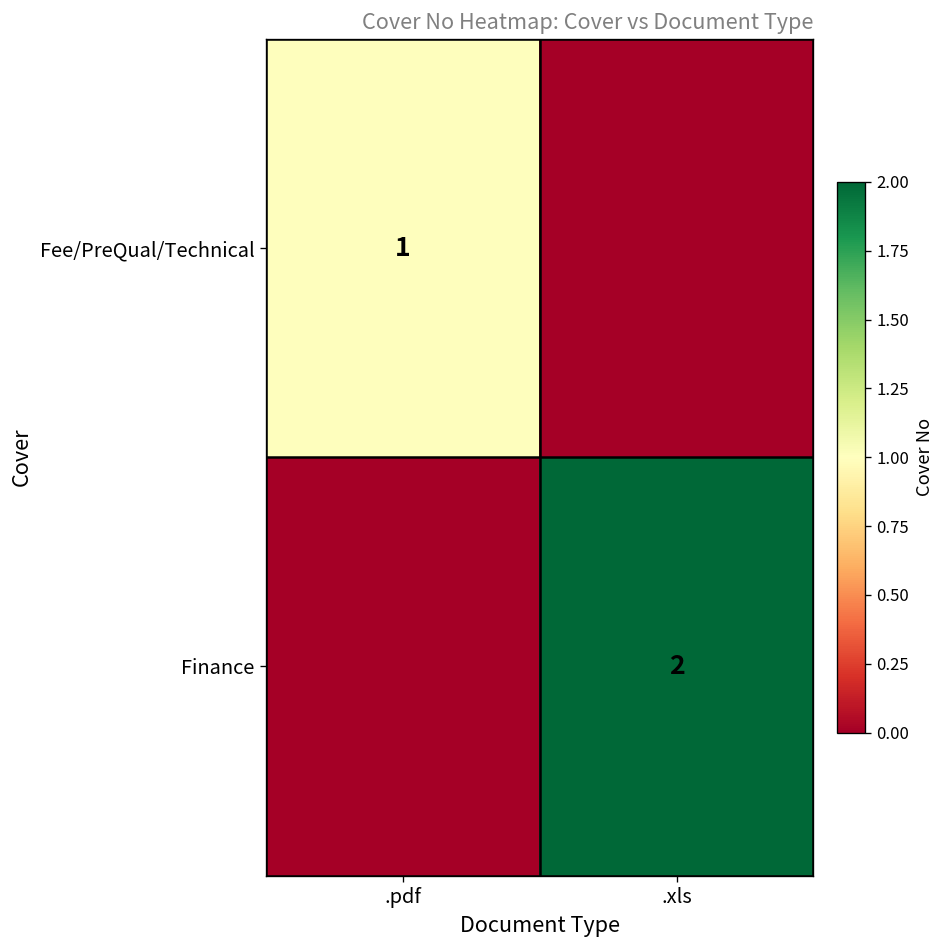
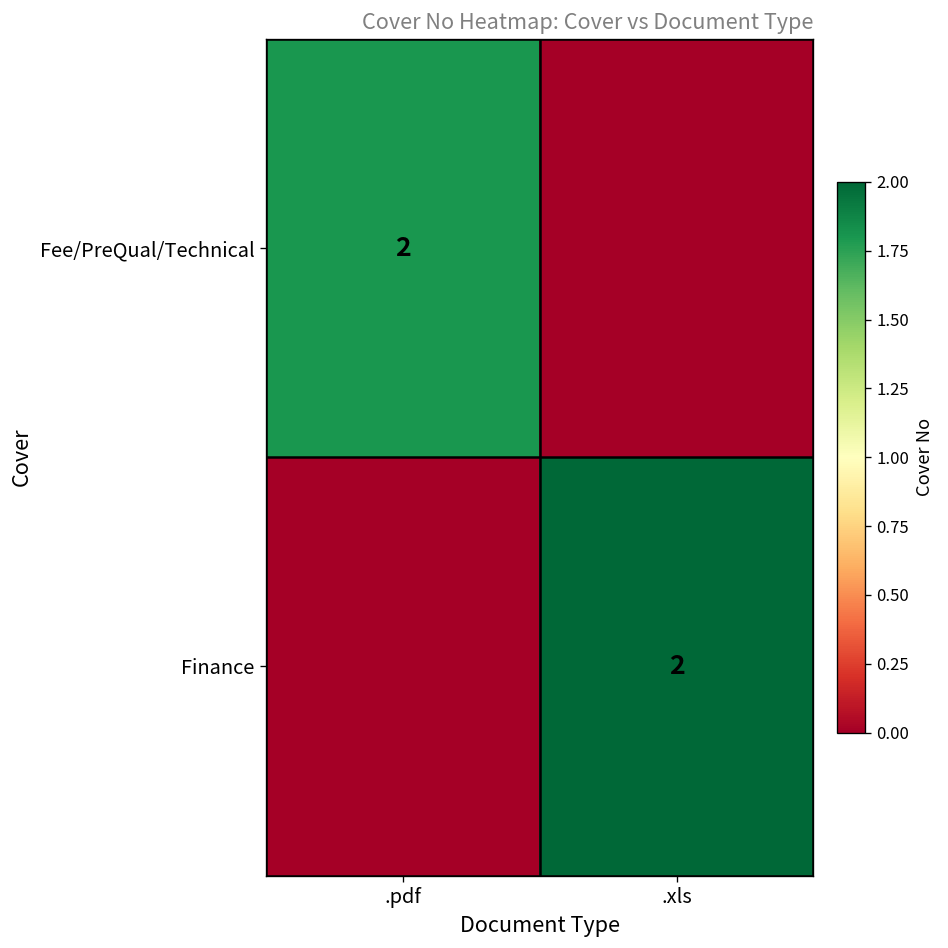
Fee/PreQual/Technical, .pdf: 1 -> 2
